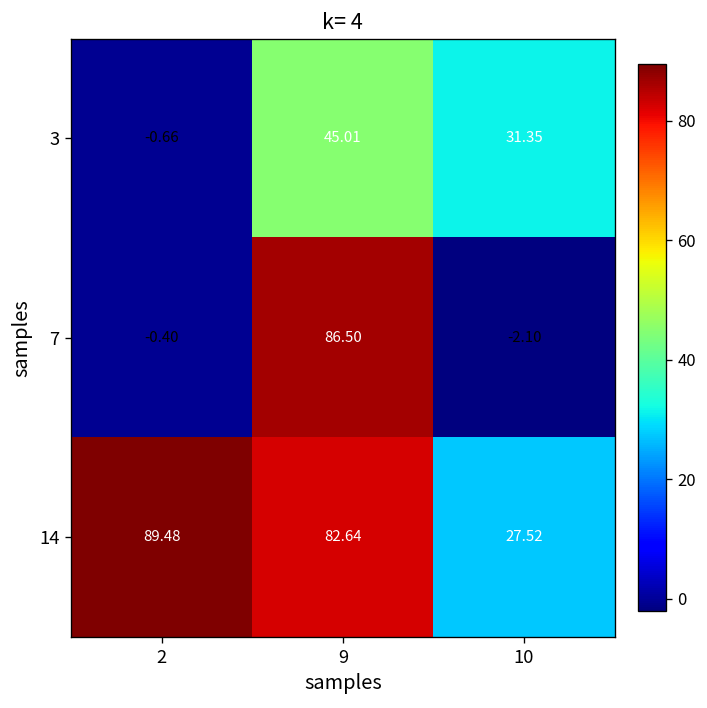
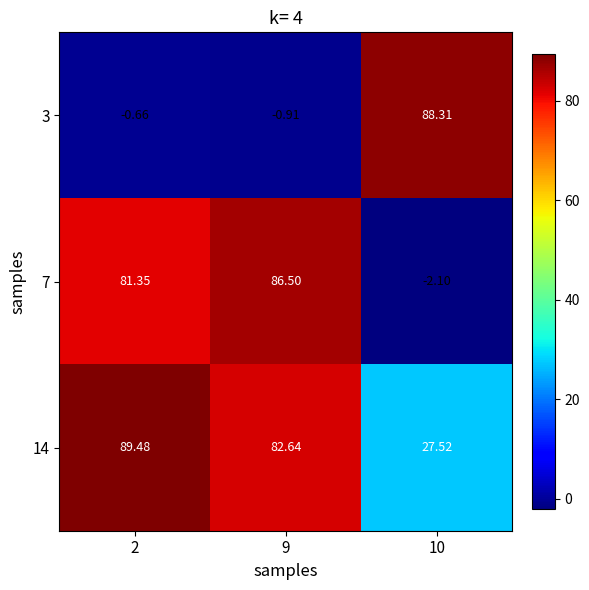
3, 9: 45.01 -> -0.91
3, 10: 31.35 -> 88.31
7, 2: -0.40 -> 81.35
